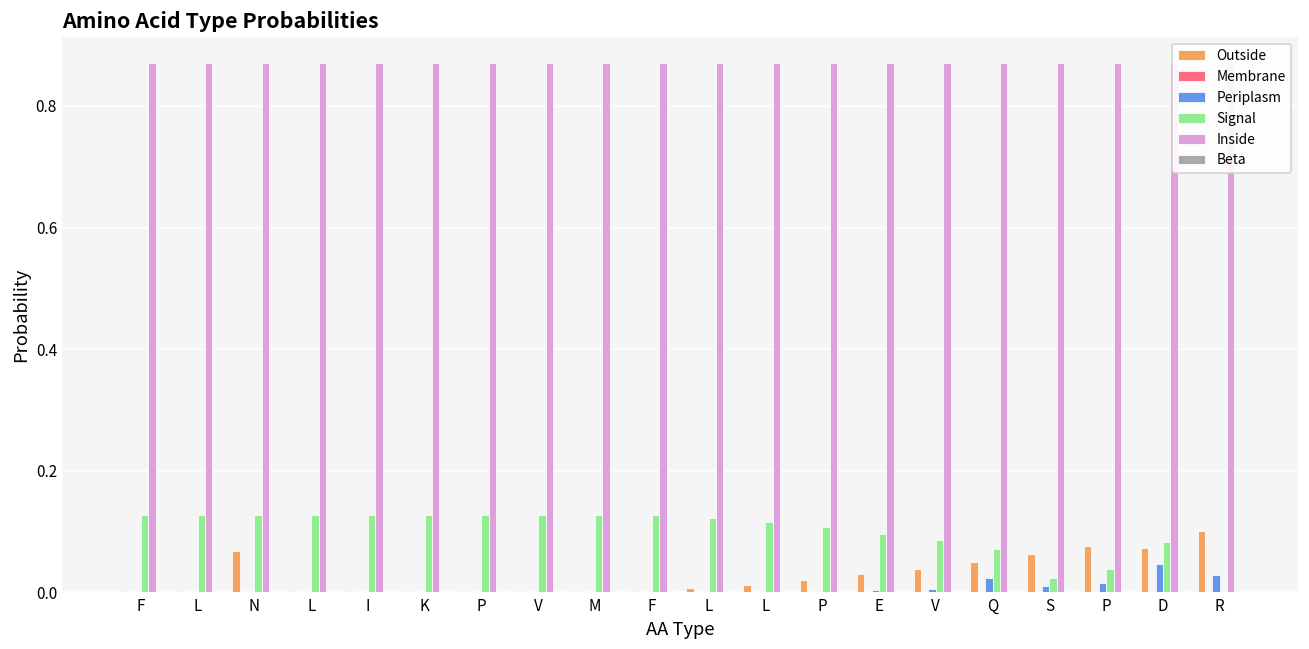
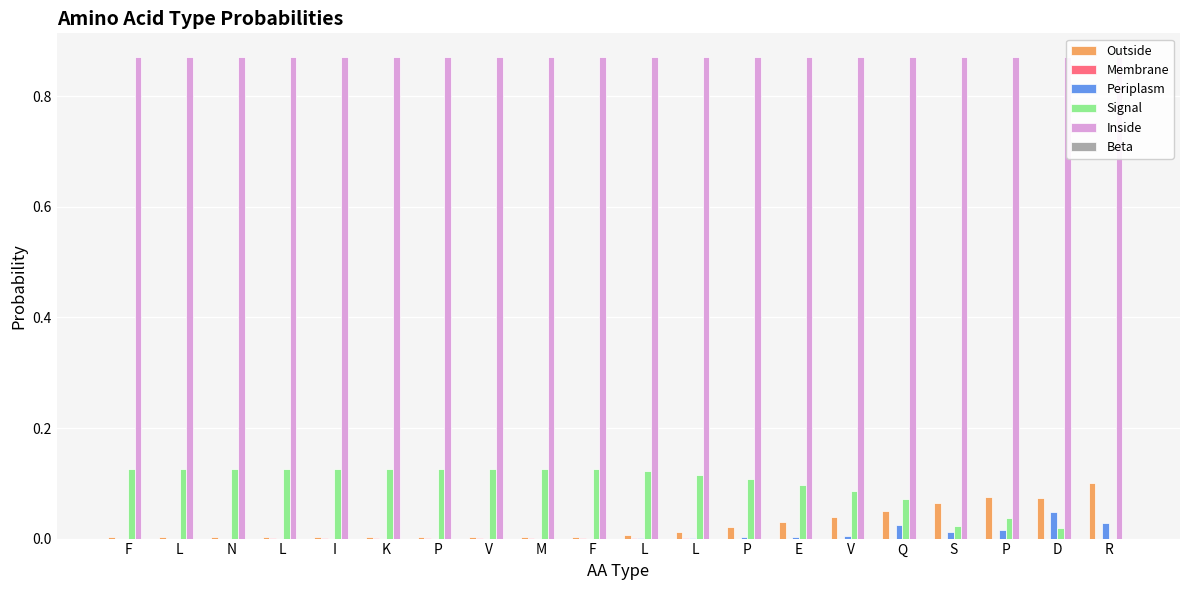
Outside, N: 0.07 -> 0.00
Signal, D: 0.08 -> 0.02
